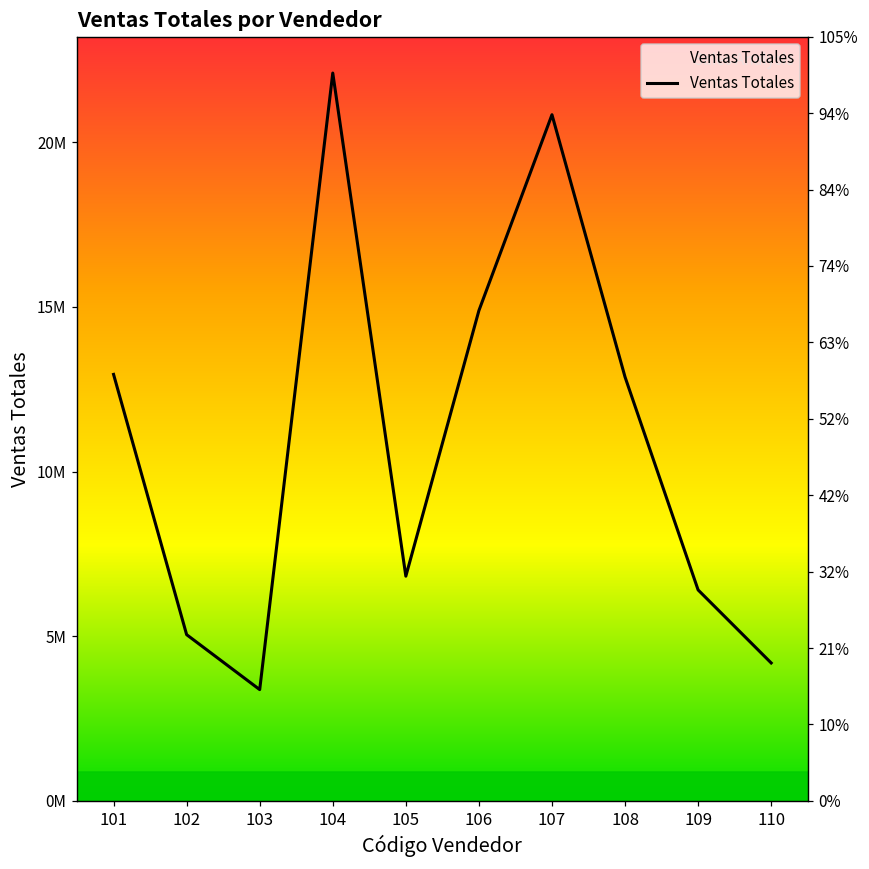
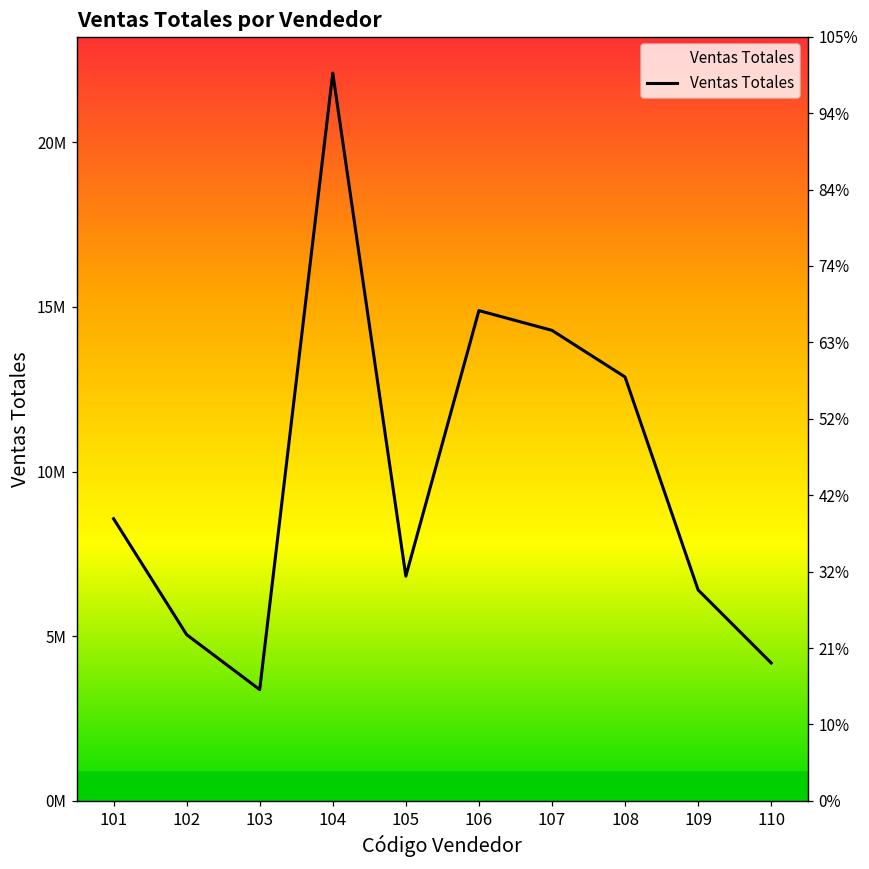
101: 12900000 -> 8600000
107: 20800000 -> 14300000
